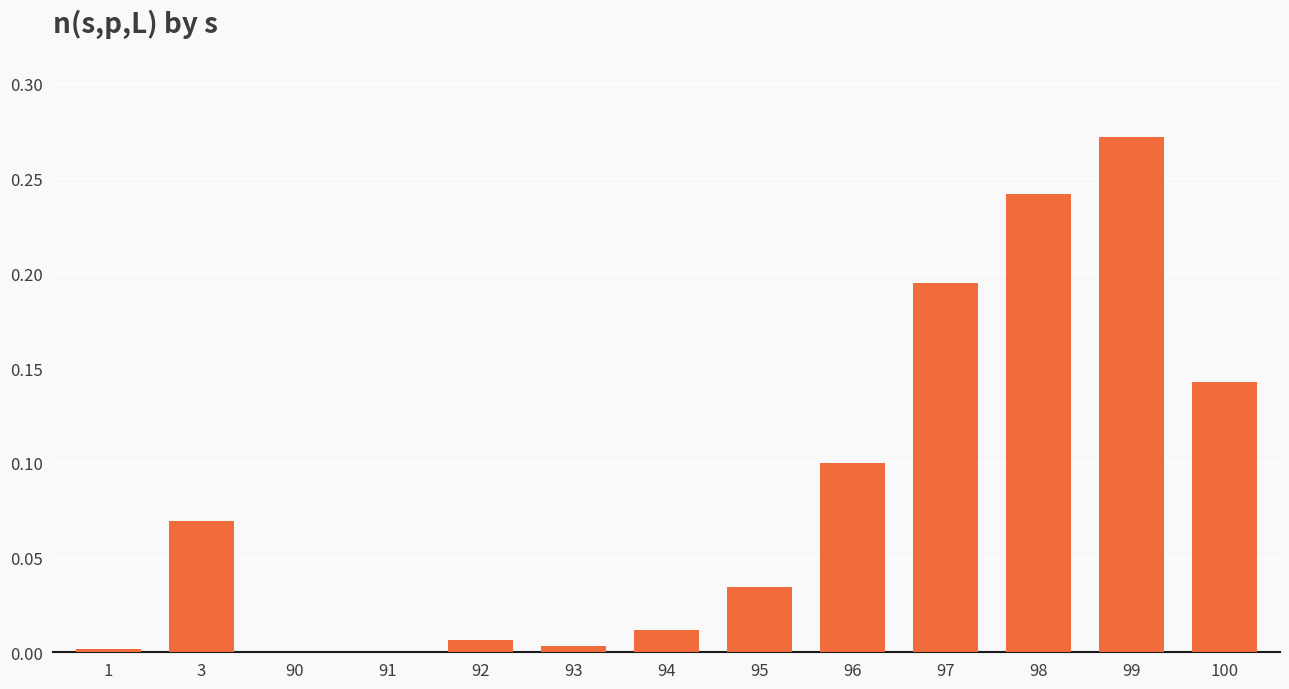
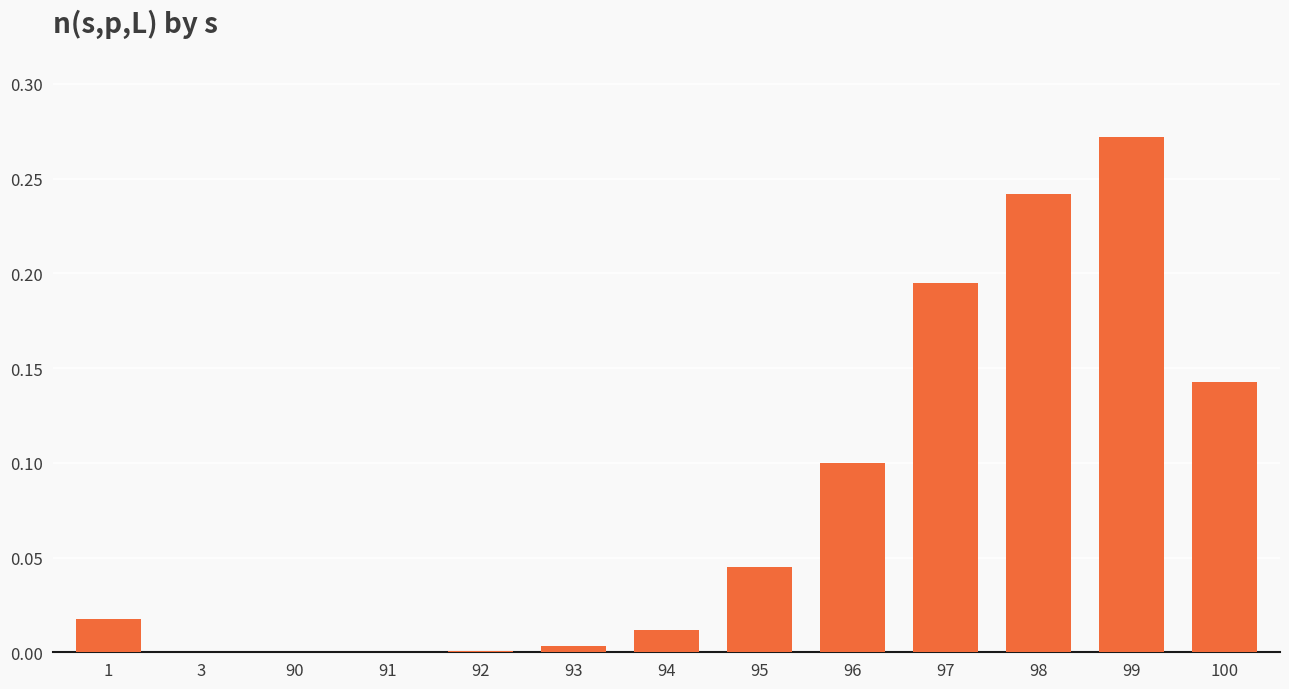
1: 0.002 -> 0.018
3: 0.069 -> 0.000
92: 0.007 -> 0.001
95: 0.034 -> 0.045
